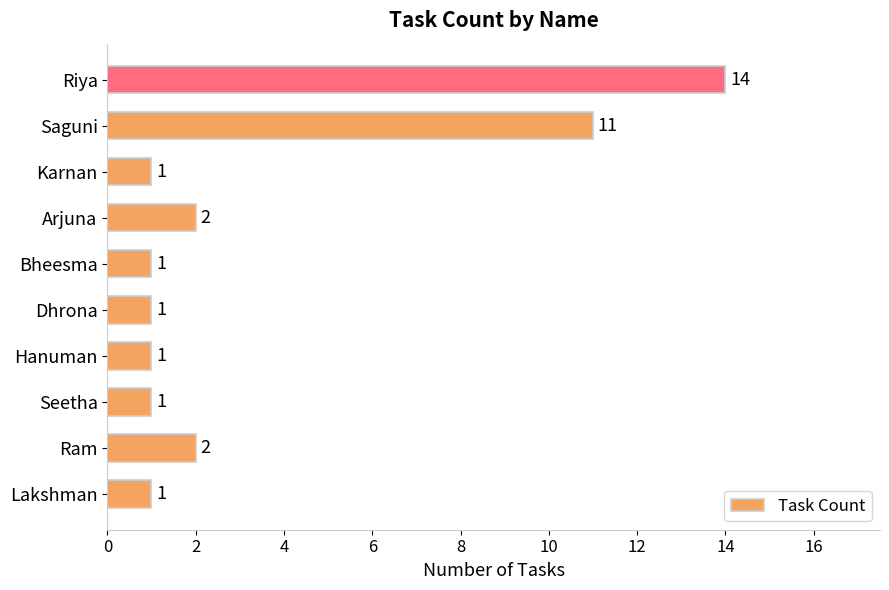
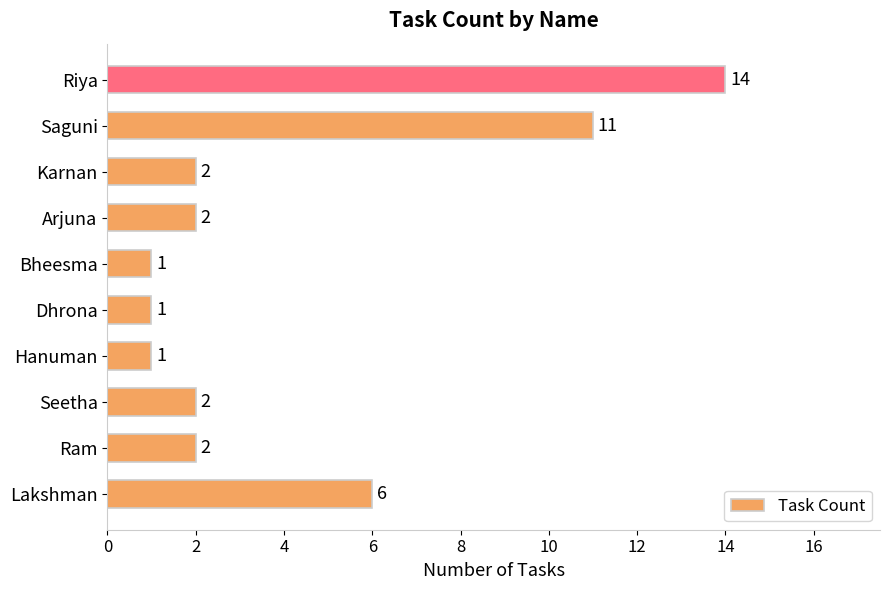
Karnan: 1 -> 2
Seetha: 1 -> 2
Lakshman: 1 -> 6
